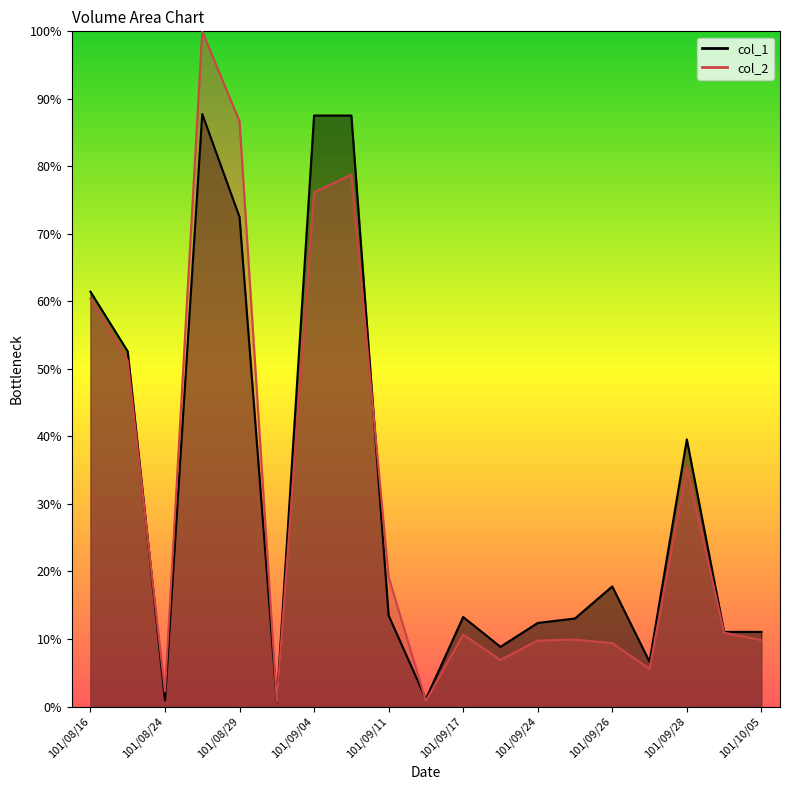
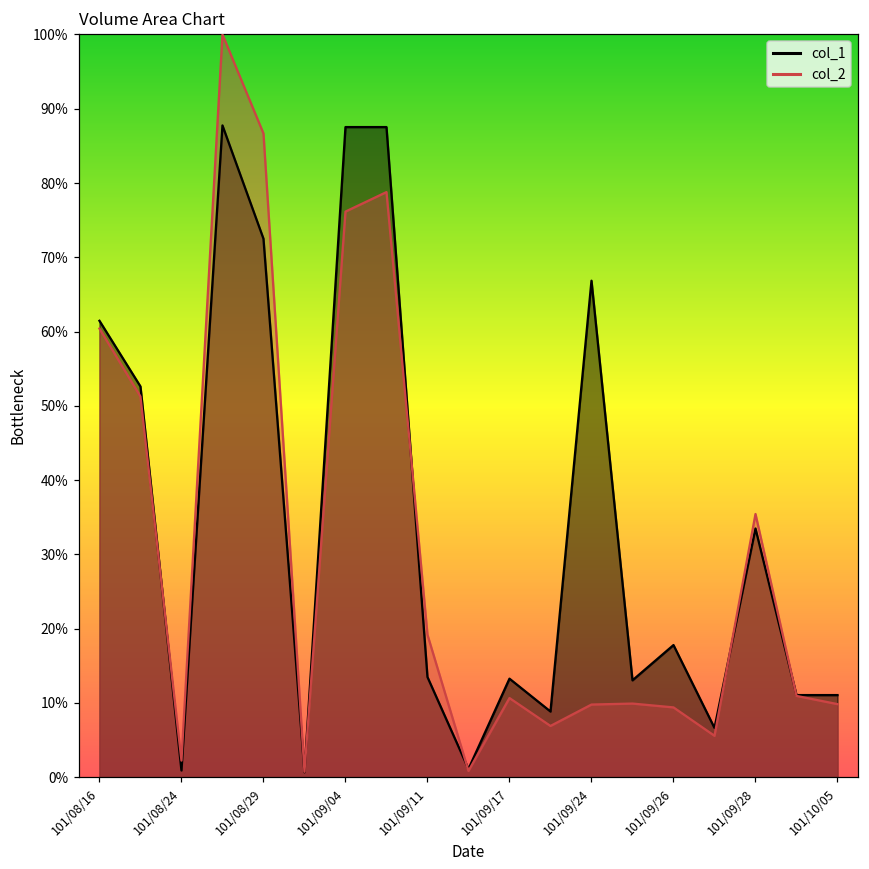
col_1, 101/09/24: 12% -> 67%
col_1, 101/09/28: 40% -> 33%
